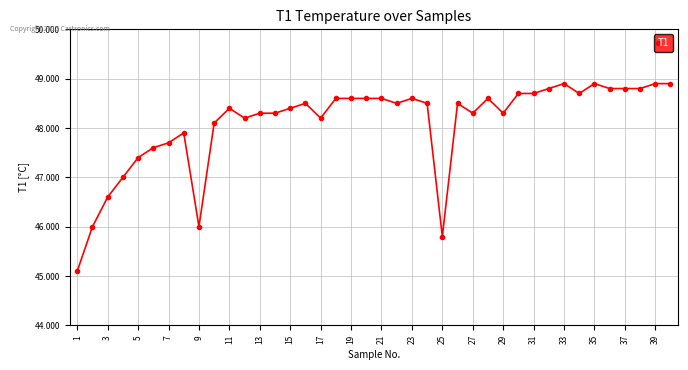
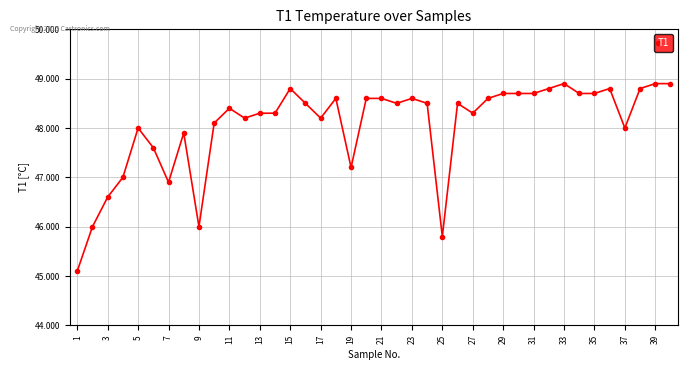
5: 47.4 -> 48.0
7: 47.7 -> 46.9
15: 48.4 -> 48.8
19: 48.6 -> 47.2
29: 48.3 -> 48.7
35: 48.9 -> 48.7
37: 48.8 -> 48.0
